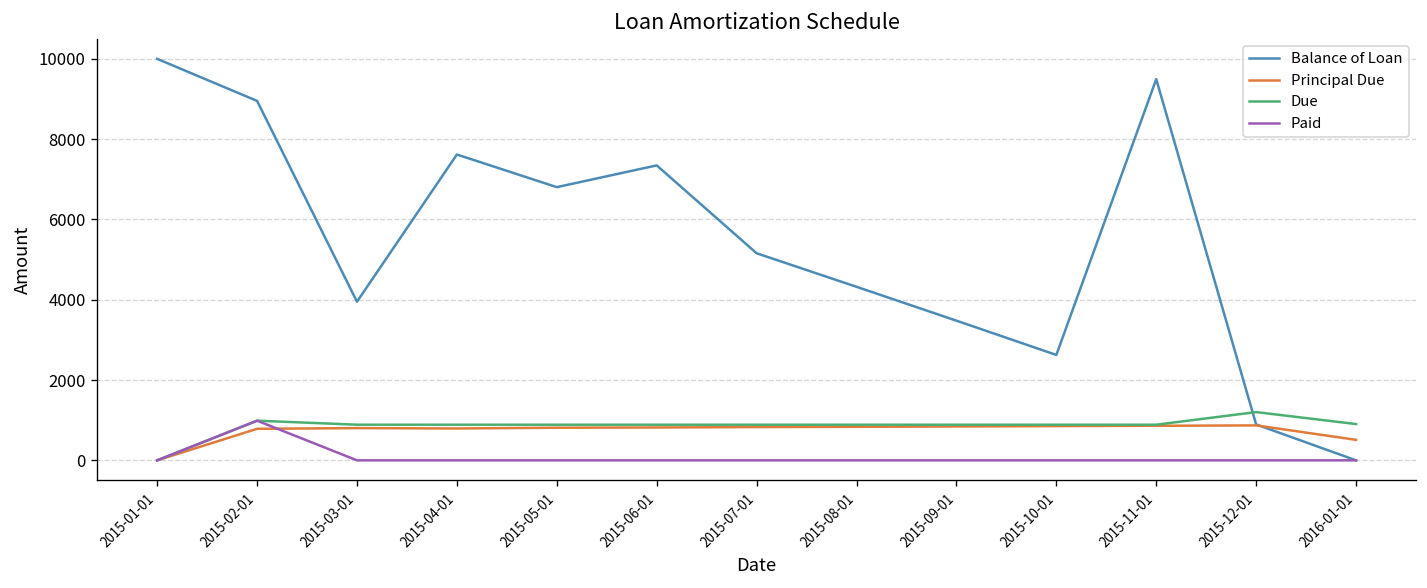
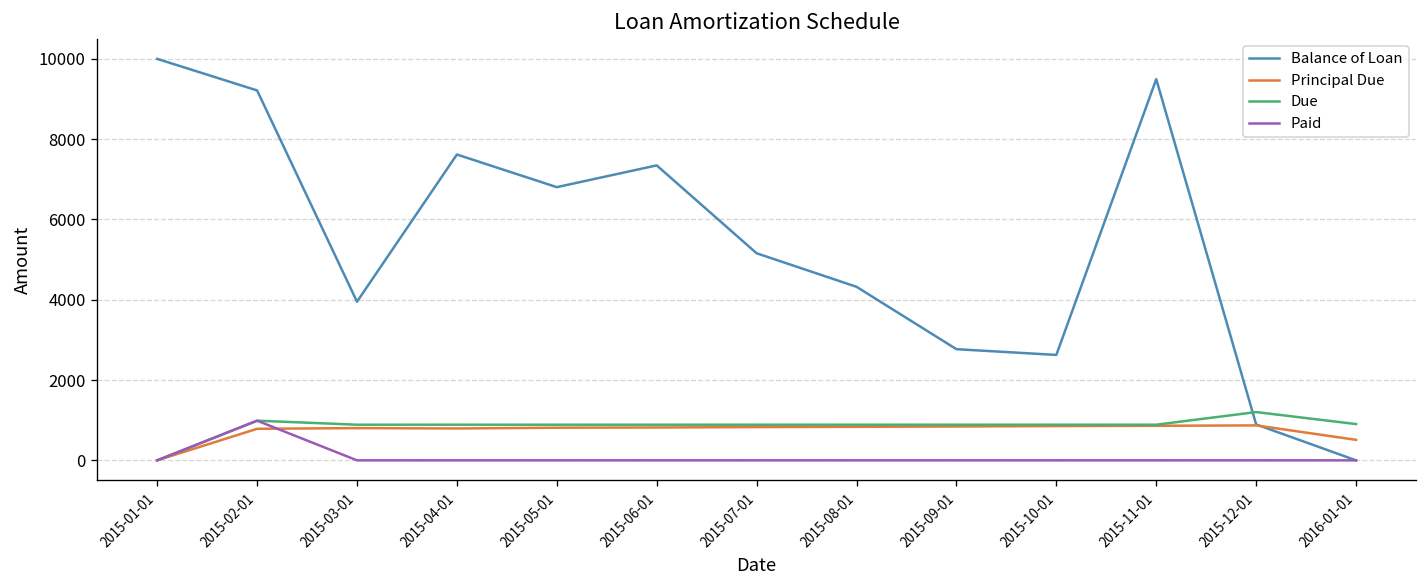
Balance of Loan, 2015-02-01: 9000 -> 9200
Balance of Loan, 2015-09-01: 3500 -> 2800
